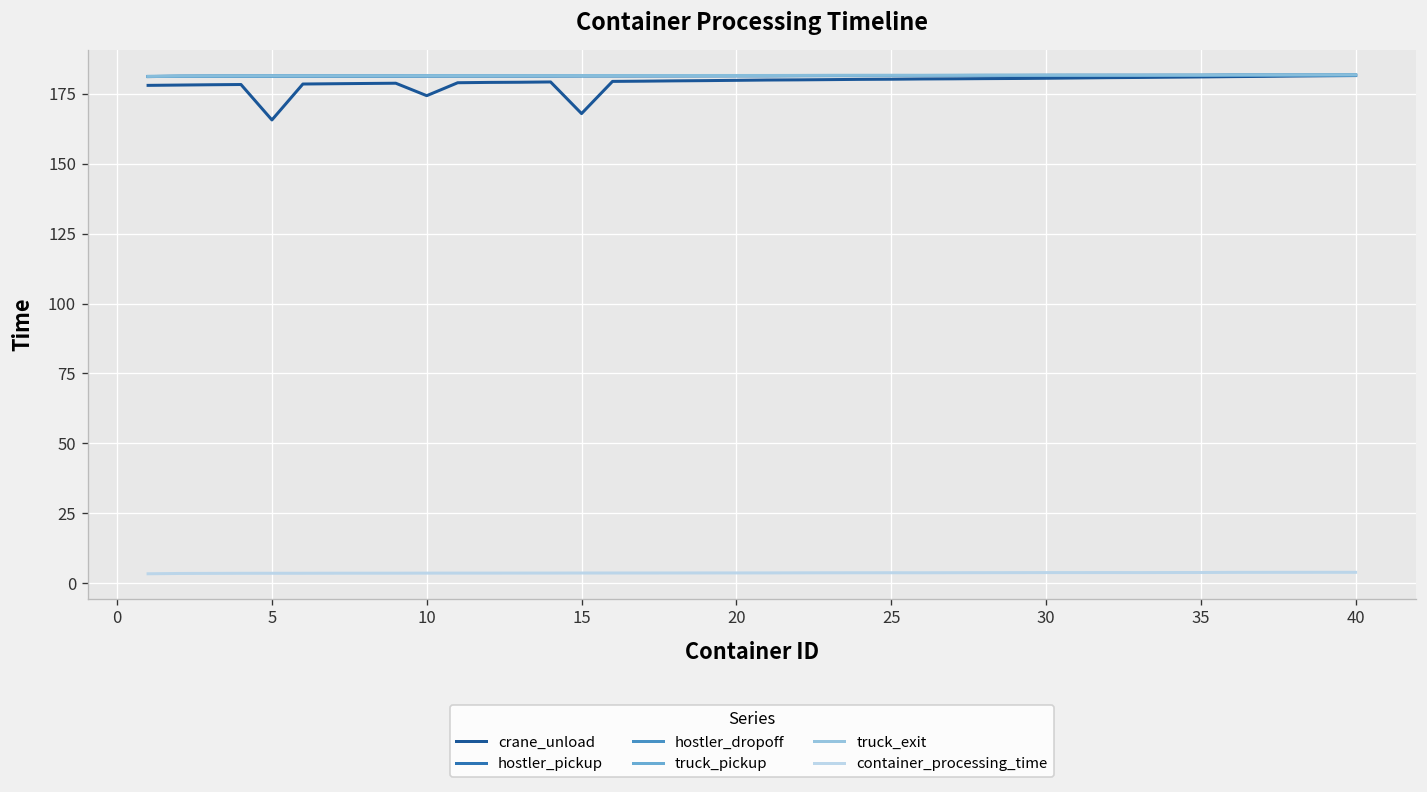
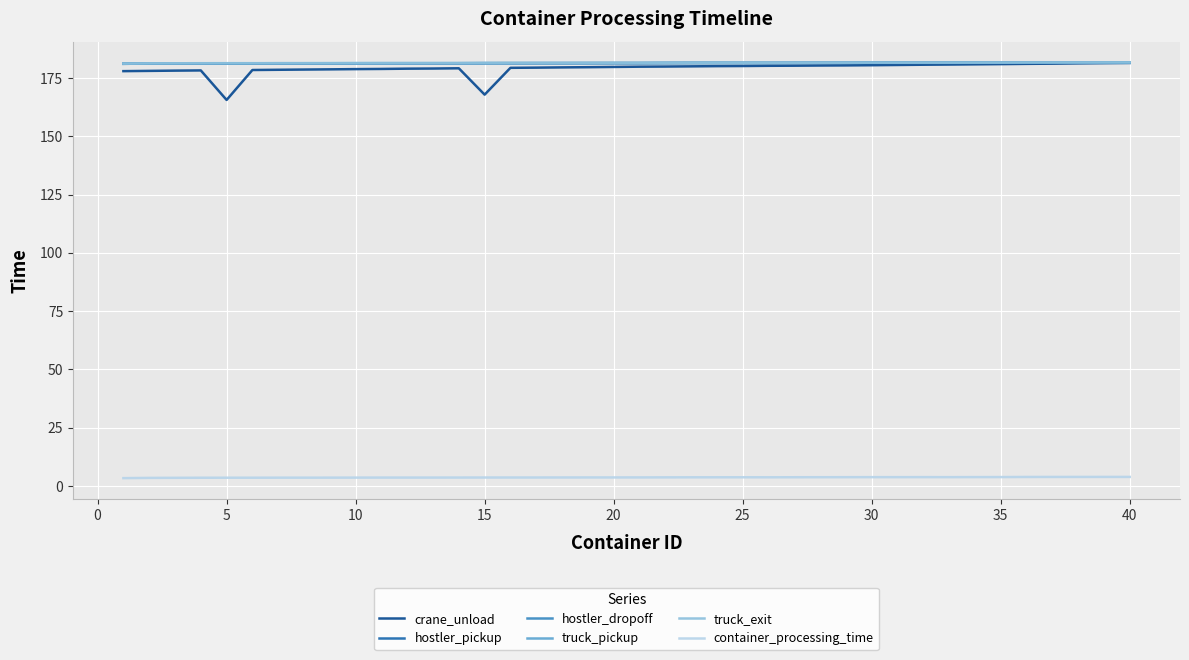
crane_unload, 10: 174 -> 179
